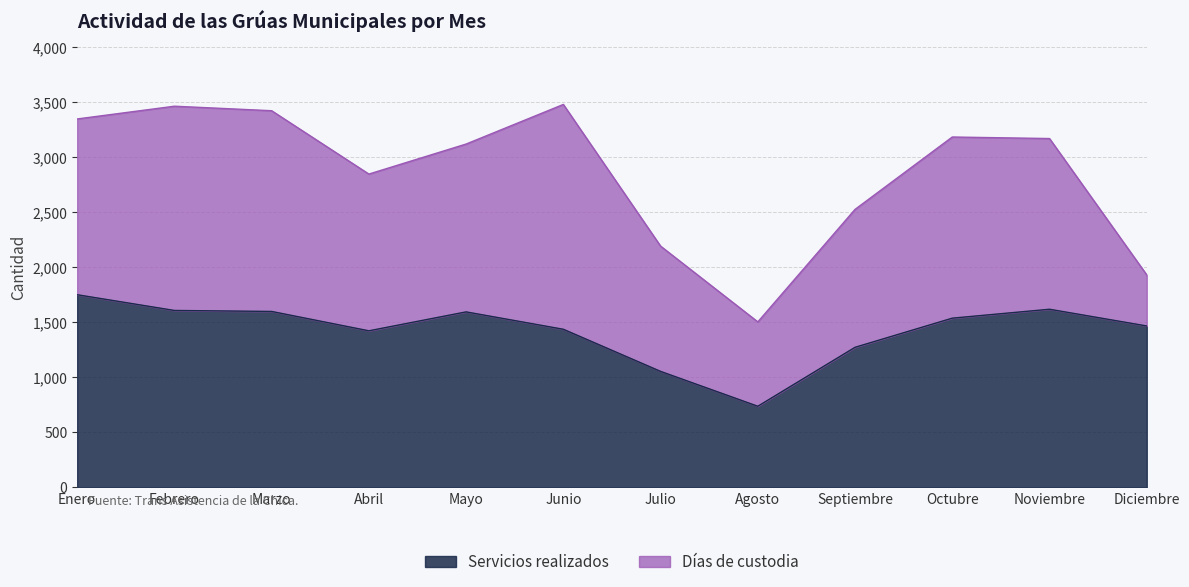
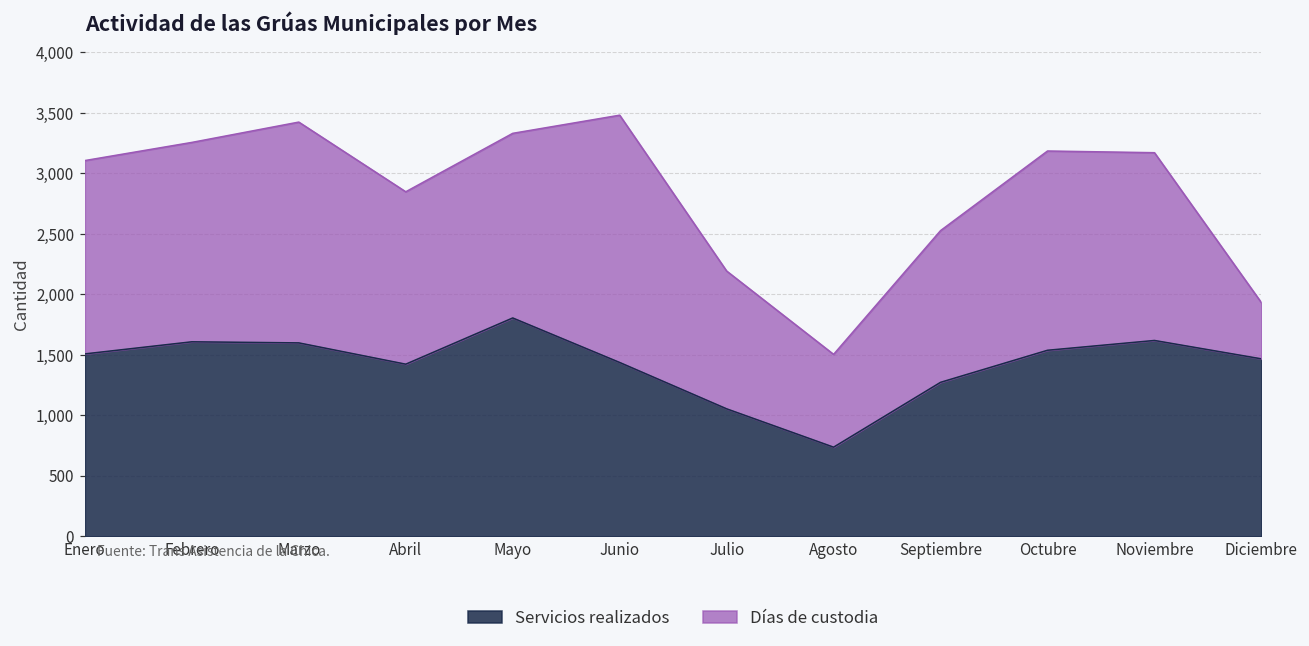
Servicios realizados, Enero: 1,750 -> 1,510
Días de custodia, Febrero: 1,860 -> 1,650
Servicios realizados, Mayo: 1,600 -> 1,810
